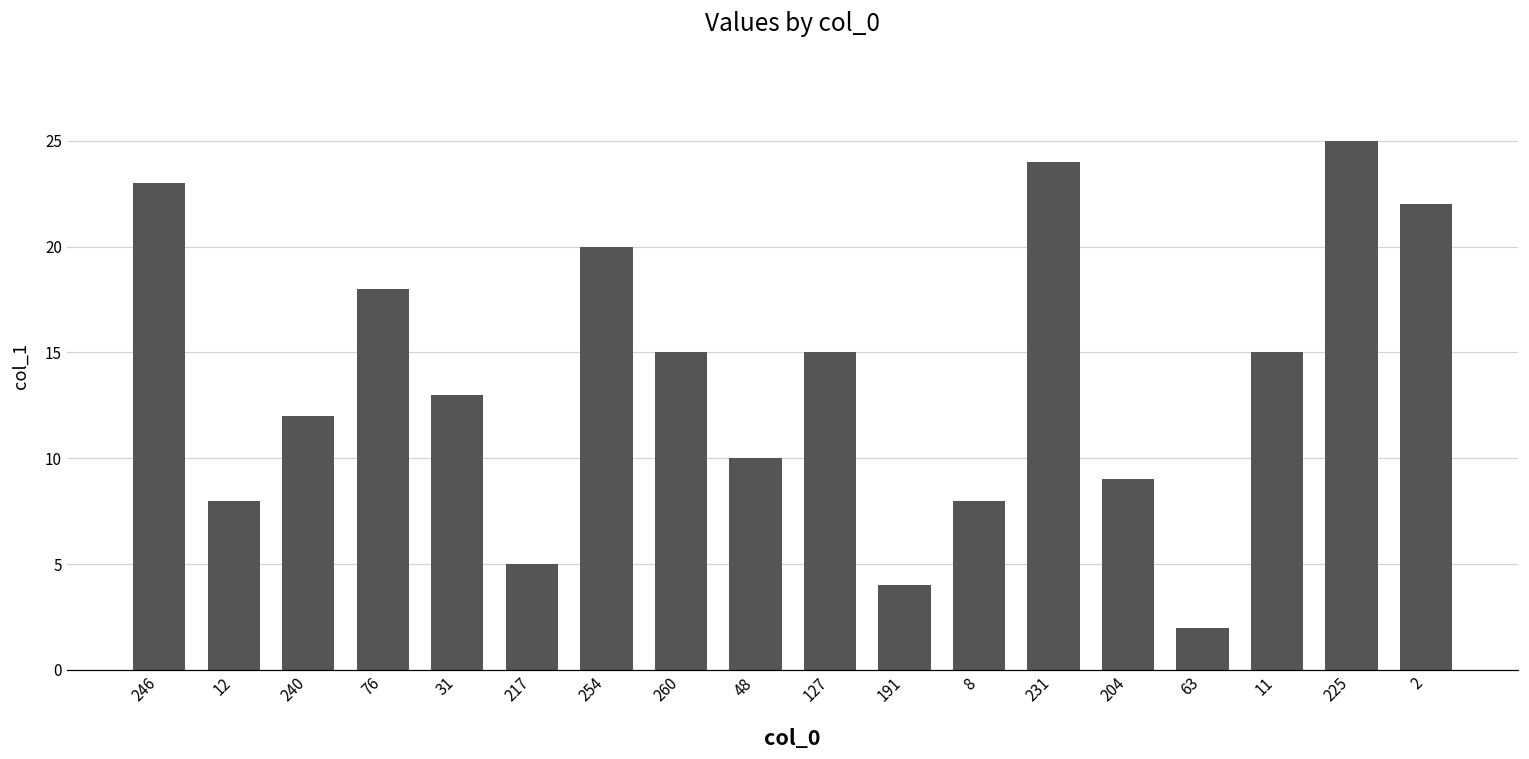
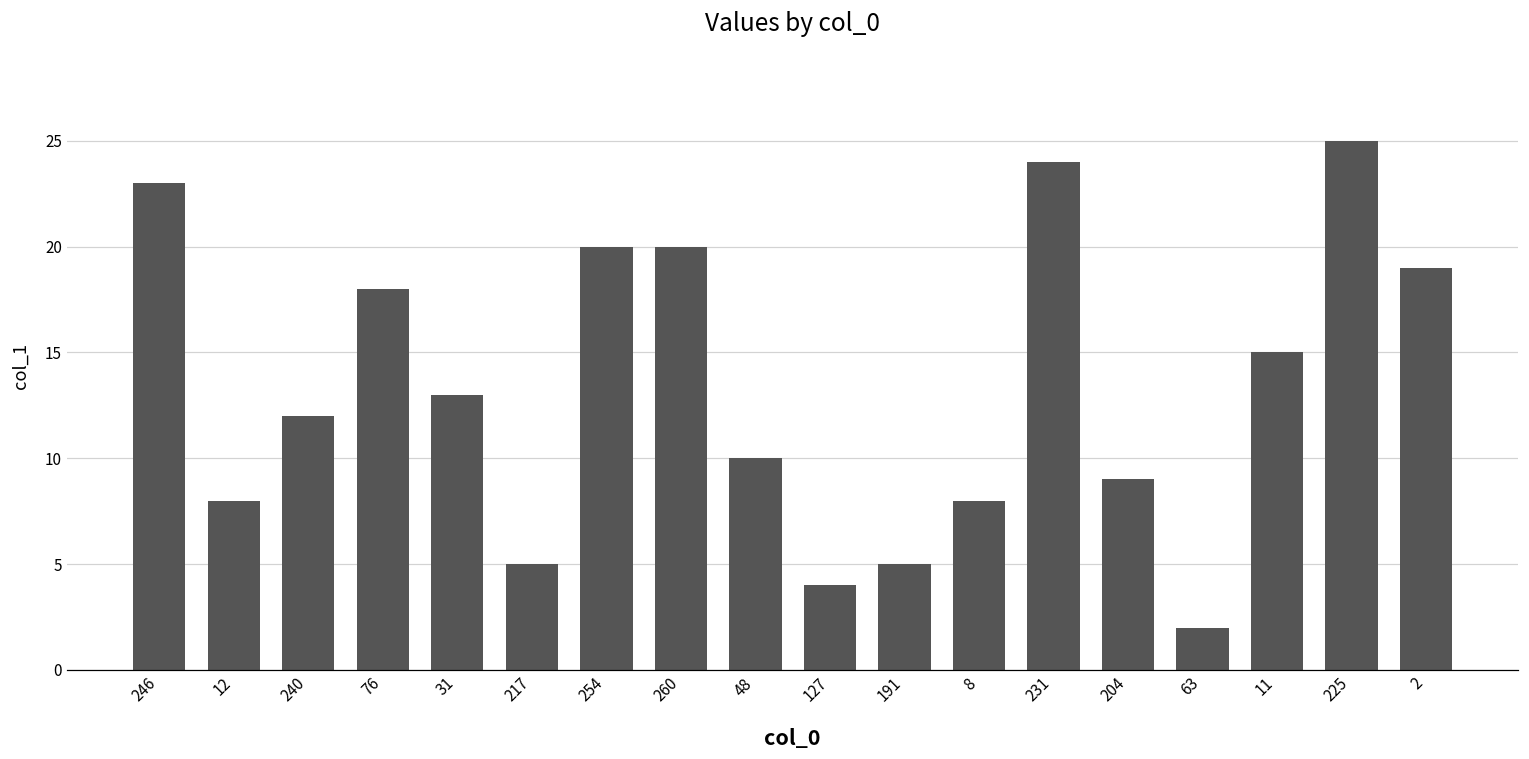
260: 15 -> 20
127: 15 -> 4
191: 4 -> 5
2: 22 -> 19
